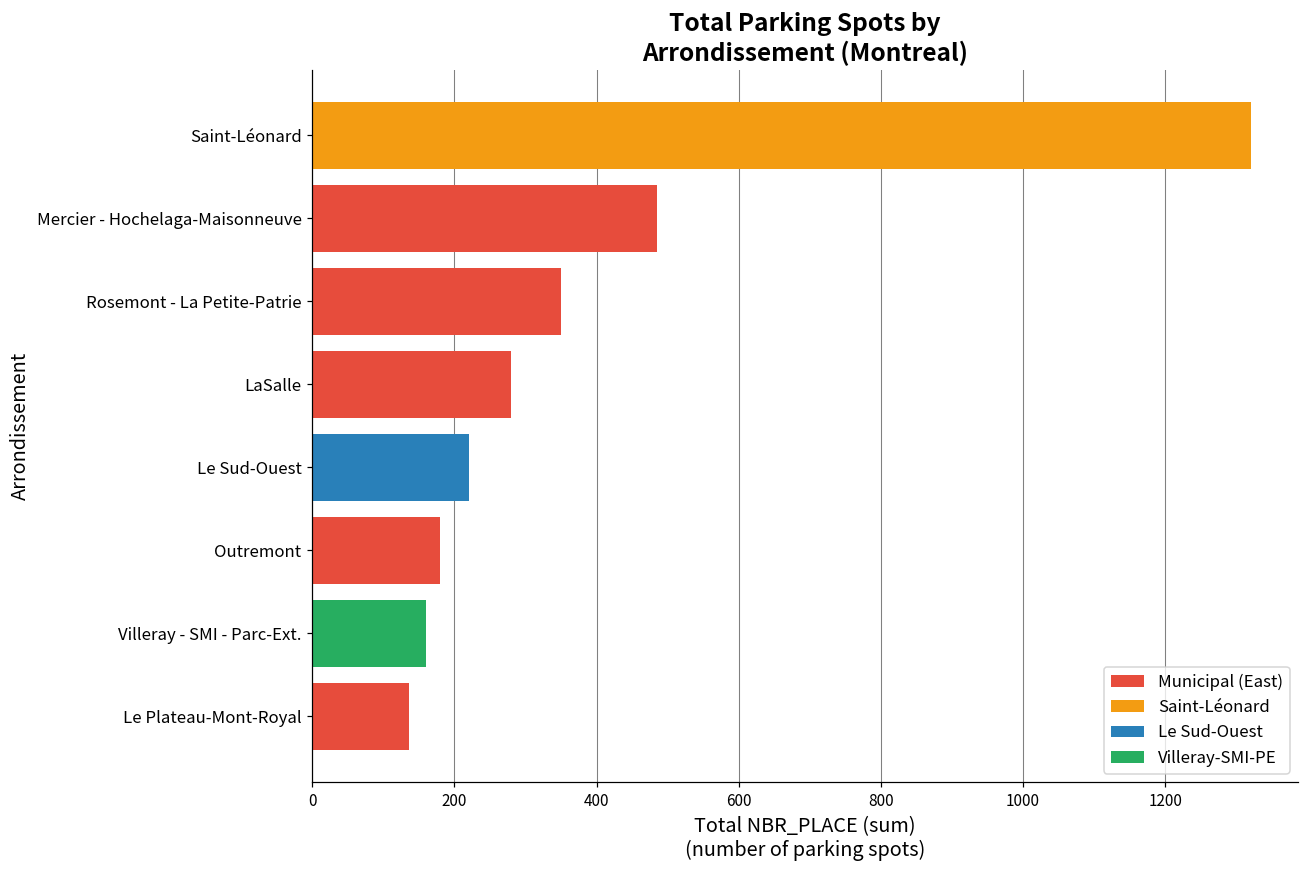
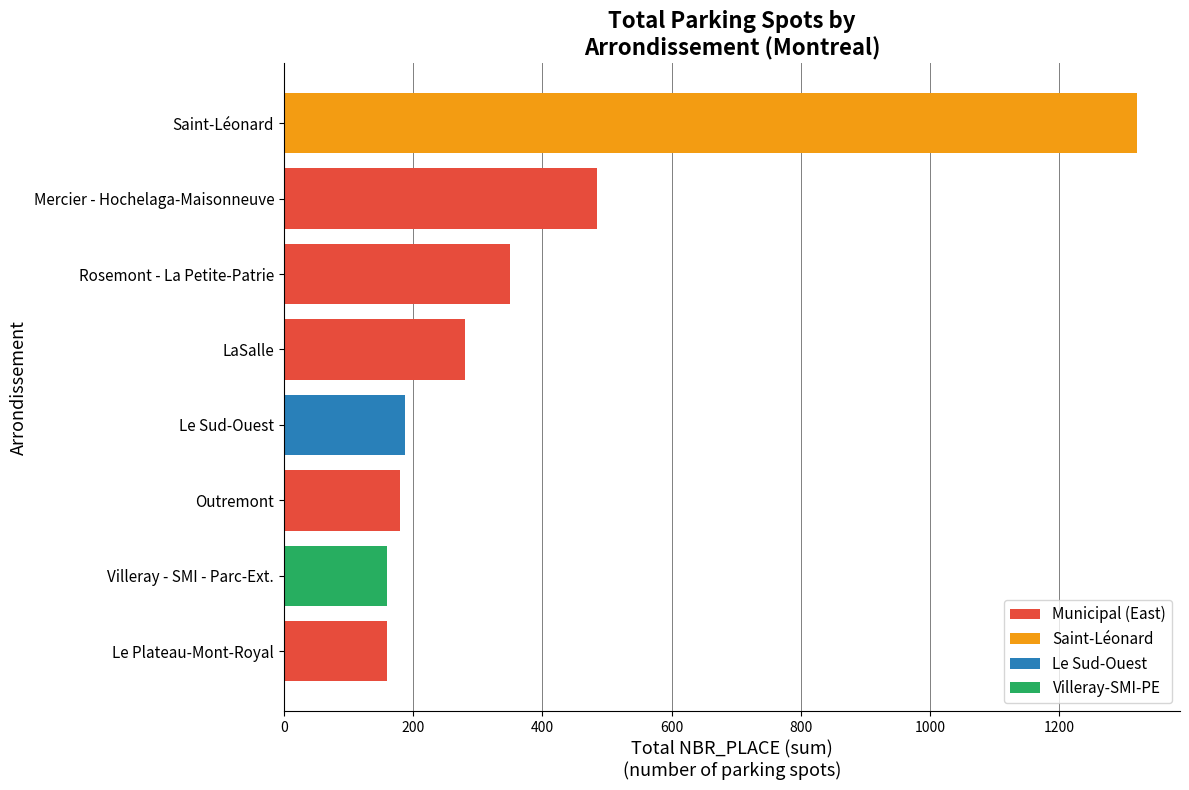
Le Sud-Ouest, Le Sud-Ouest: 220 -> 190
Municipal (East), Le Plateau-Mont-Royal: 140 -> 160
